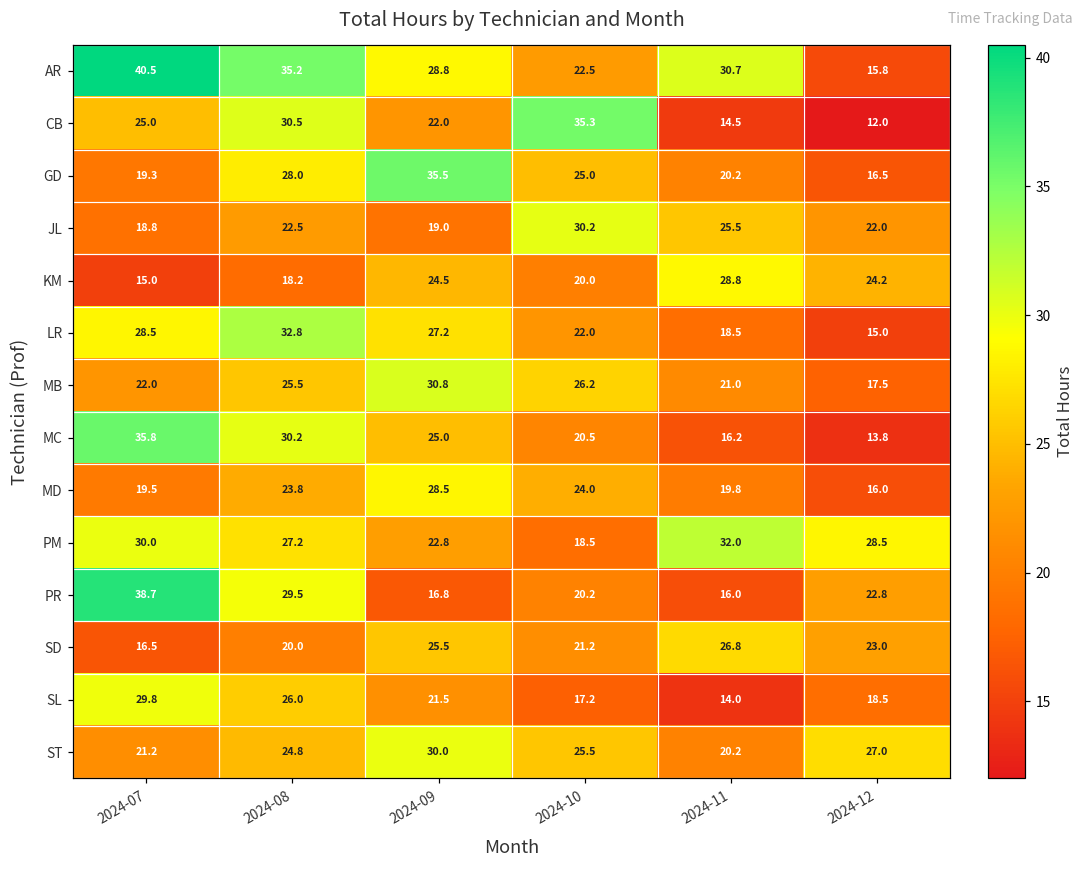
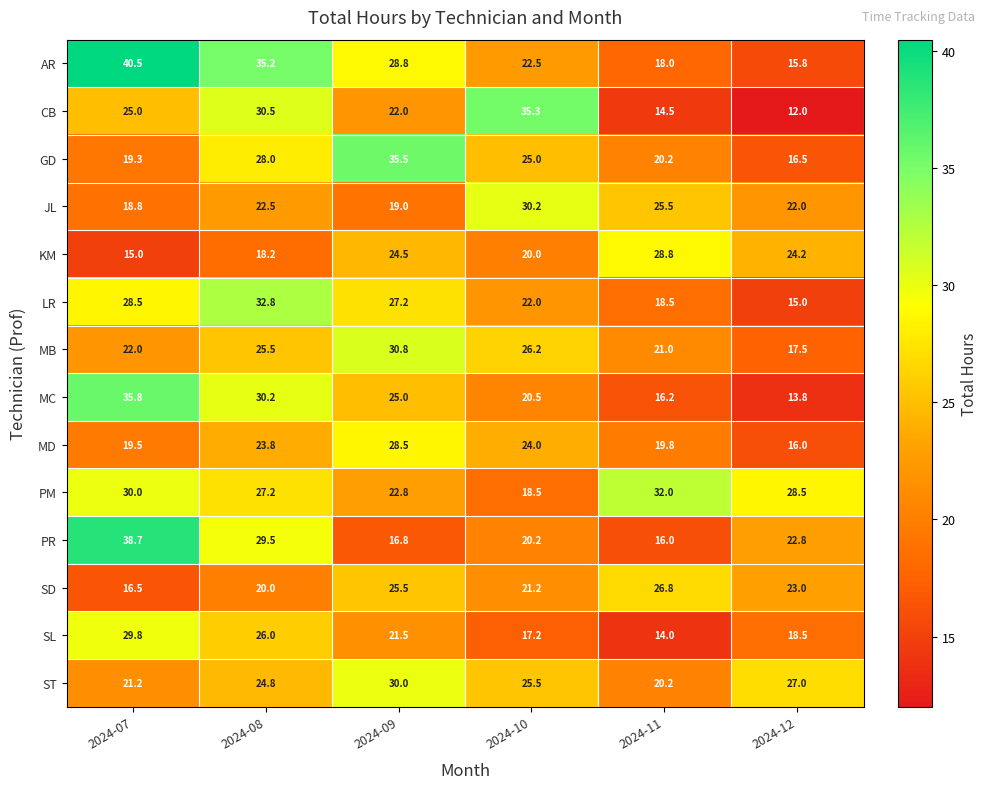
AR, 2024-11: 30.7 -> 18.0
